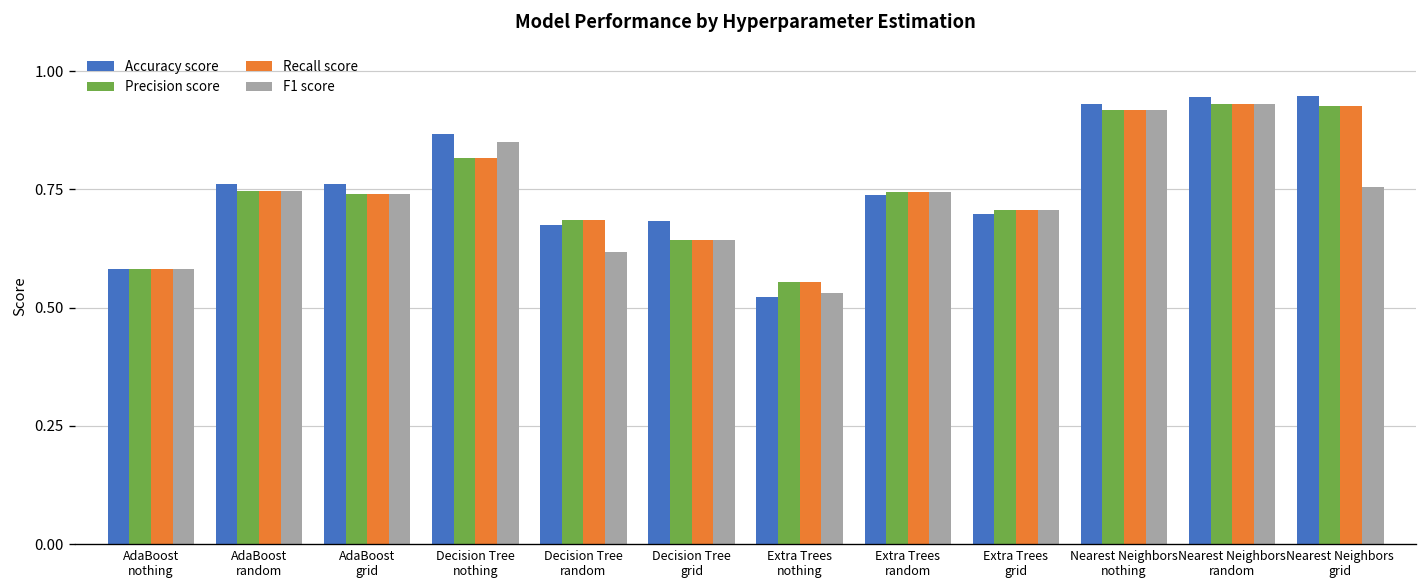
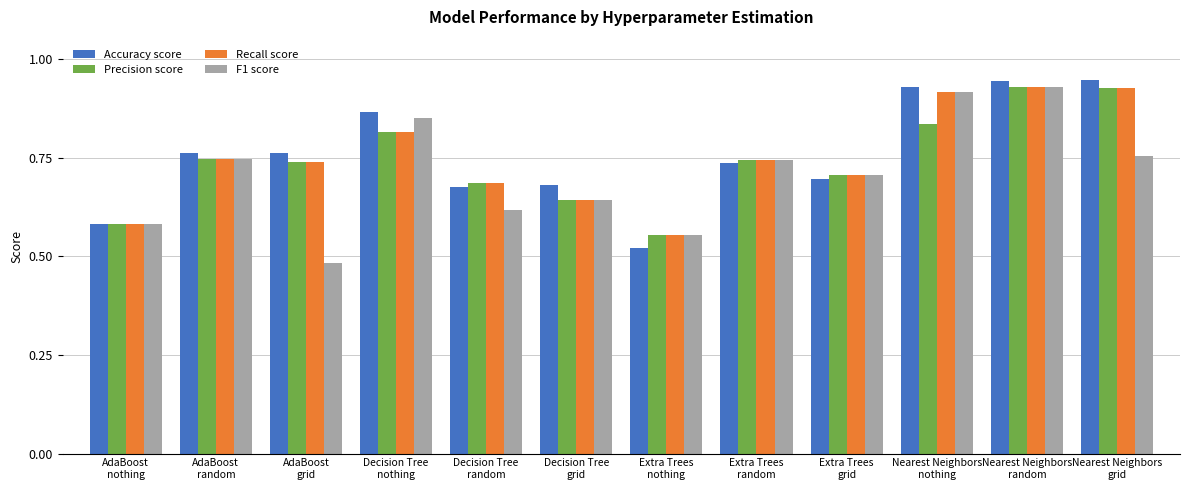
F1 score, AdaBoost grid: 0.74 -> 0.48
F1 score, Extra Trees nothing: 0.53 -> 0.55
Precision score, Nearest Neighbors nothing: 0.92 -> 0.84
